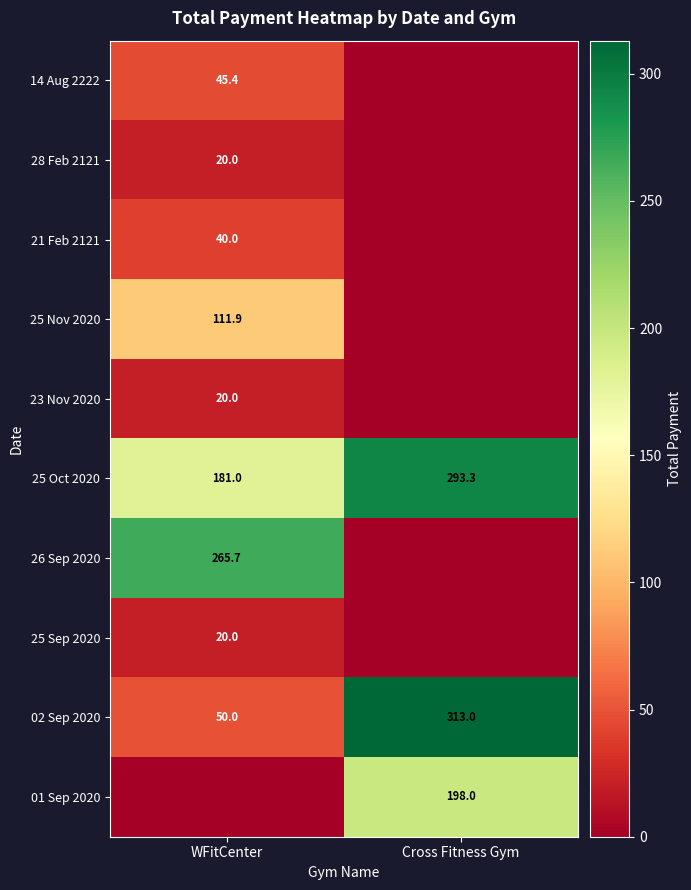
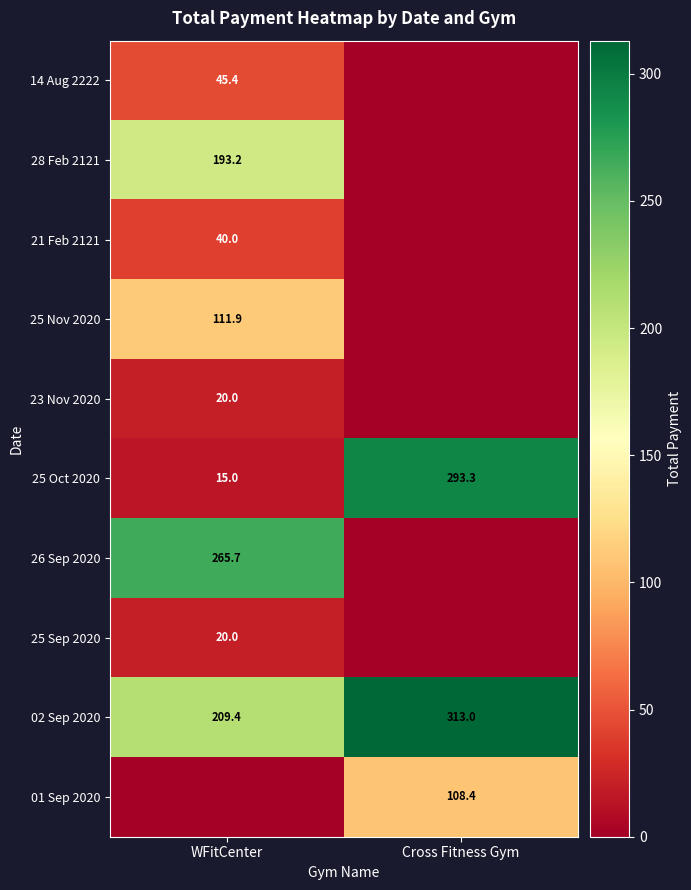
28 Feb 2121, WFitCenter: 20.0 -> 193.2
25 Oct 2020, WFitCenter: 181.0 -> 15.0
02 Sep 2020, WFitCenter: 50.0 -> 209.4
01 Sep 2020, Cross Fitness Gym: 198.0 -> 108.4
